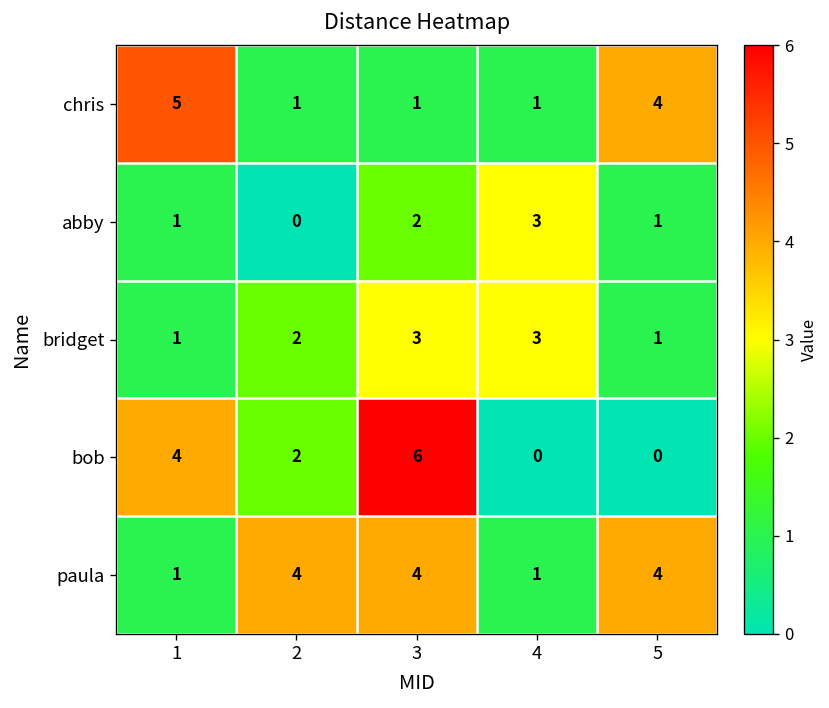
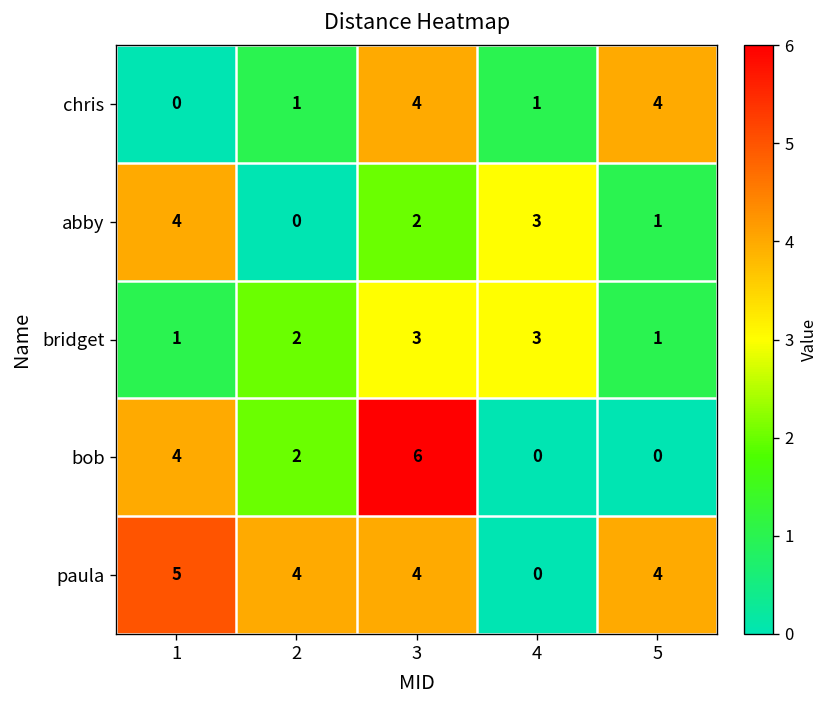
chris, 1: 5 -> 0
chris, 3: 1 -> 4
abby, 1: 1 -> 4
paula, 1: 1 -> 5
paula, 4: 1 -> 0
